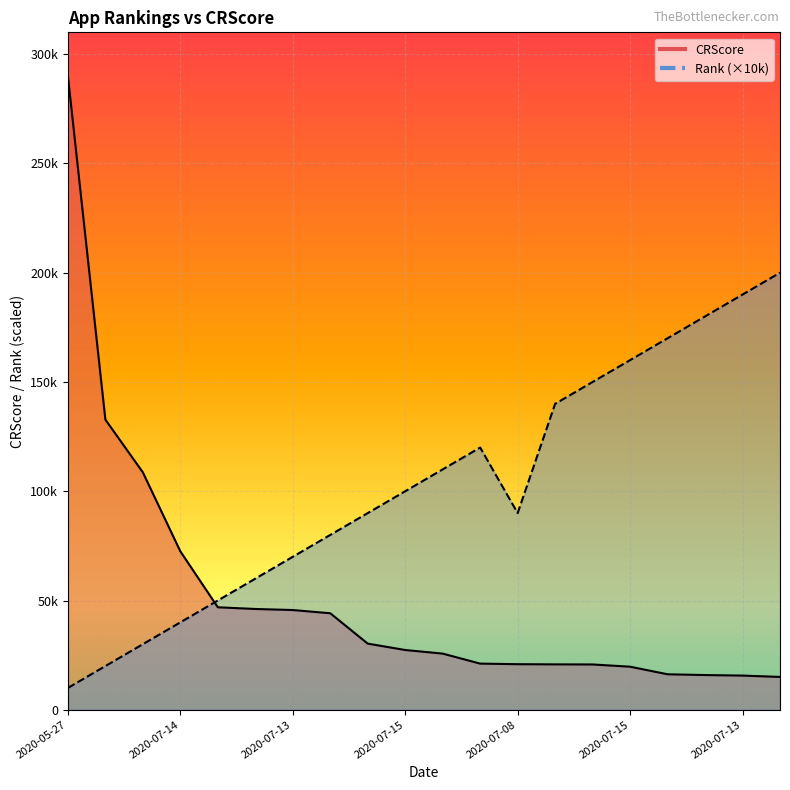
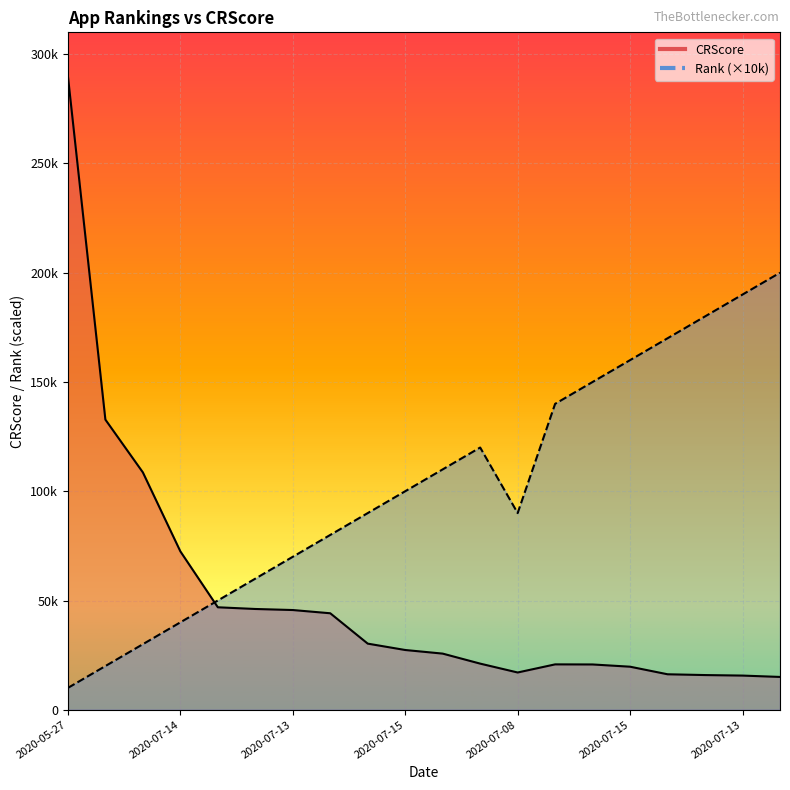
CRScore, 2020-07-08: 21000 -> 17000
